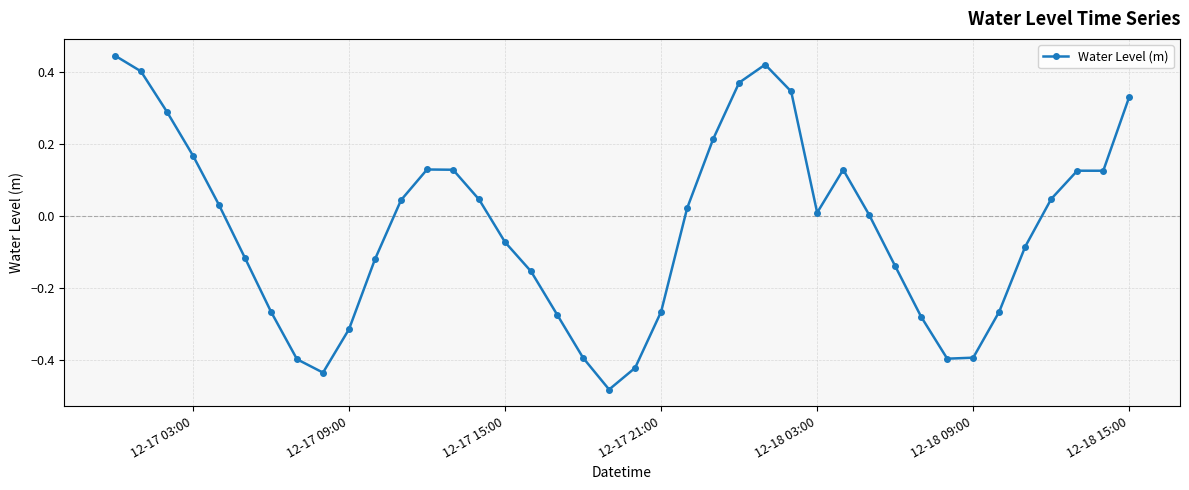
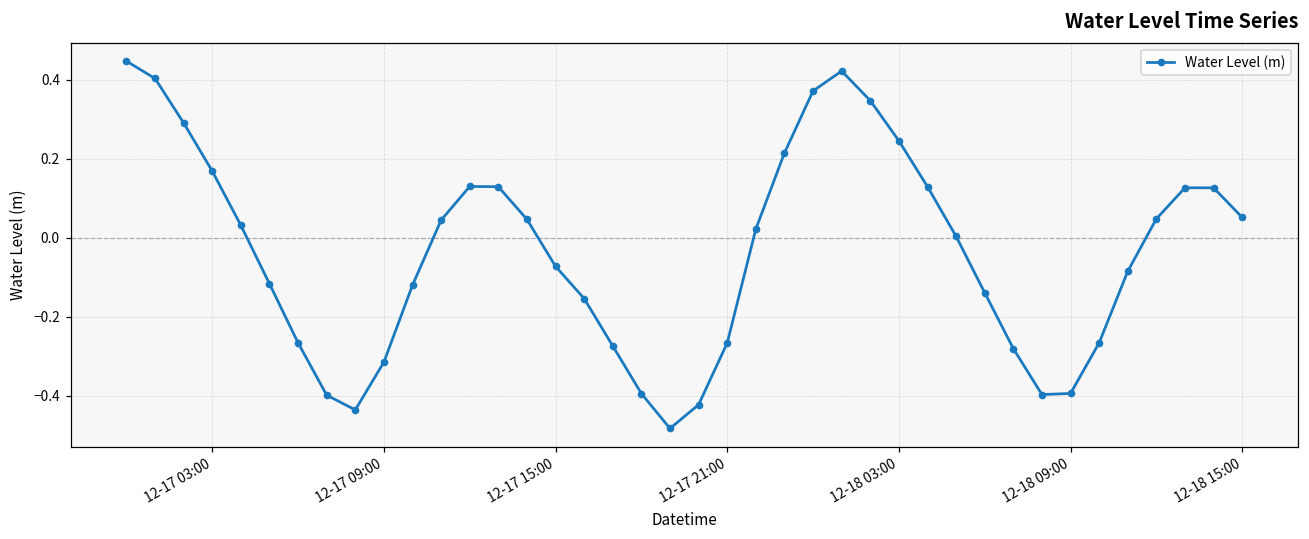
12-18 03:00: 0.01 -> 0.25
12-18 15:00: 0.33 -> 0.05
